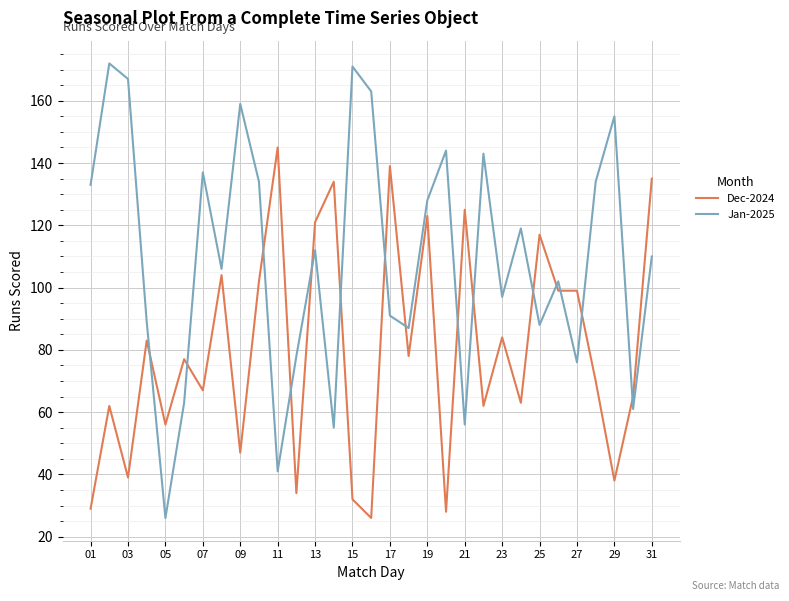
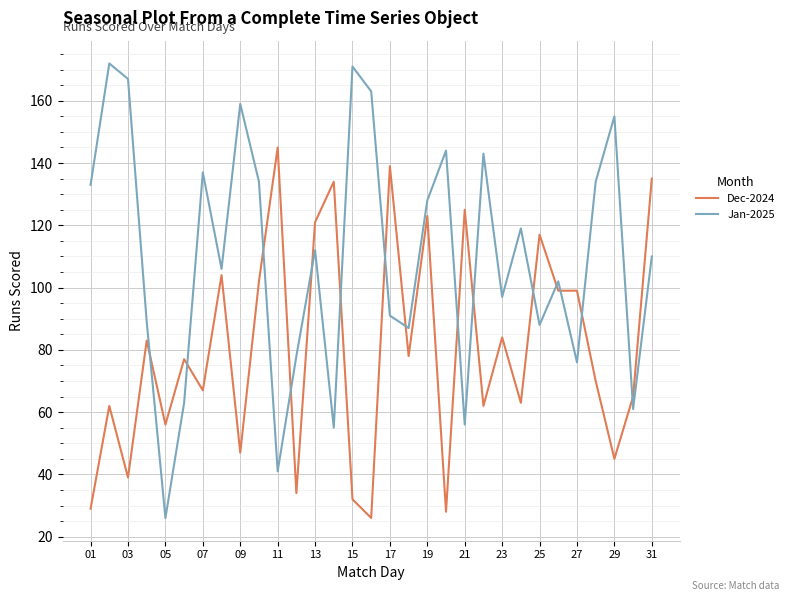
Dec-2024, 29: 38 -> 45
